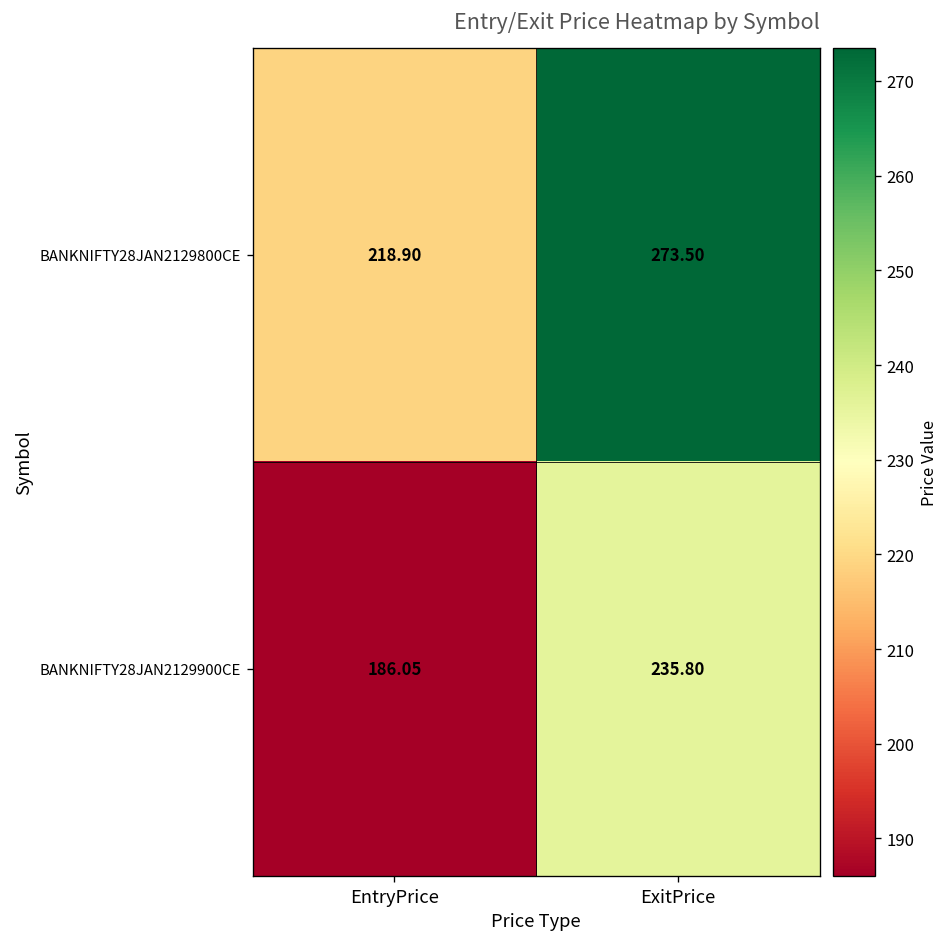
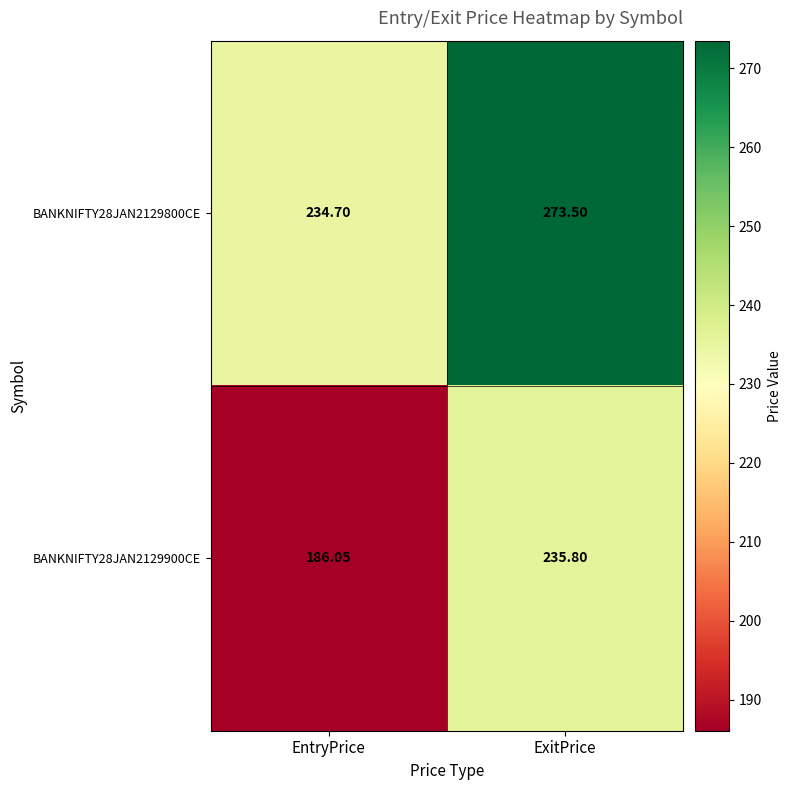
BANKNIFTY28JAN2129800CE, EntryPrice: 218.90 -> 234.70
